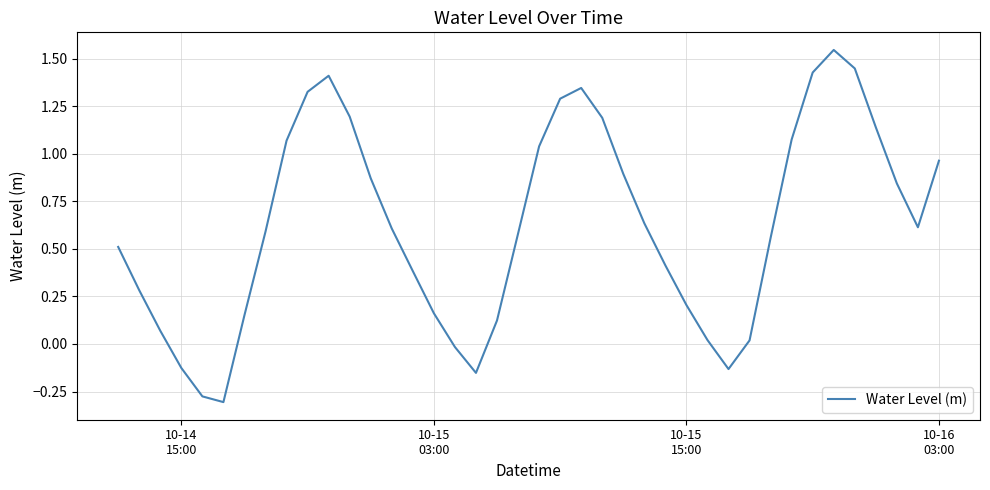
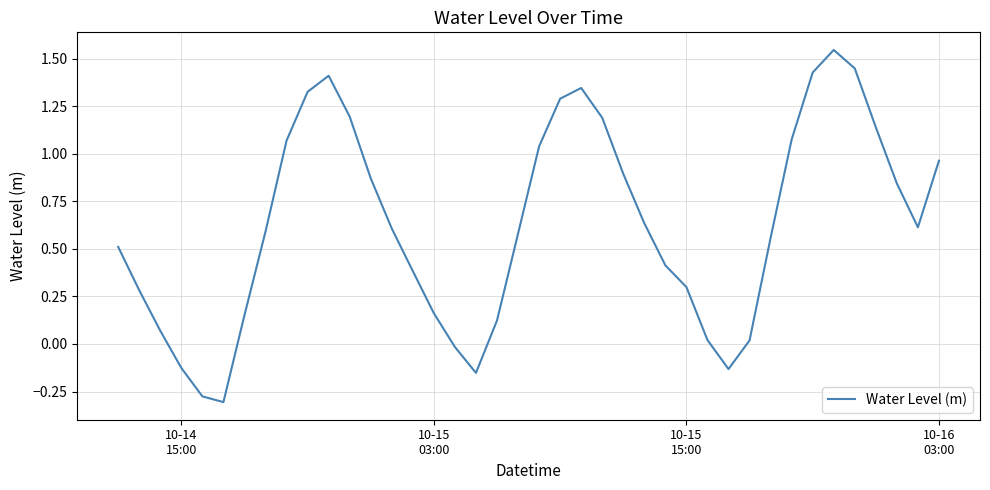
10-15 15:00: 0.20 -> 0.30
